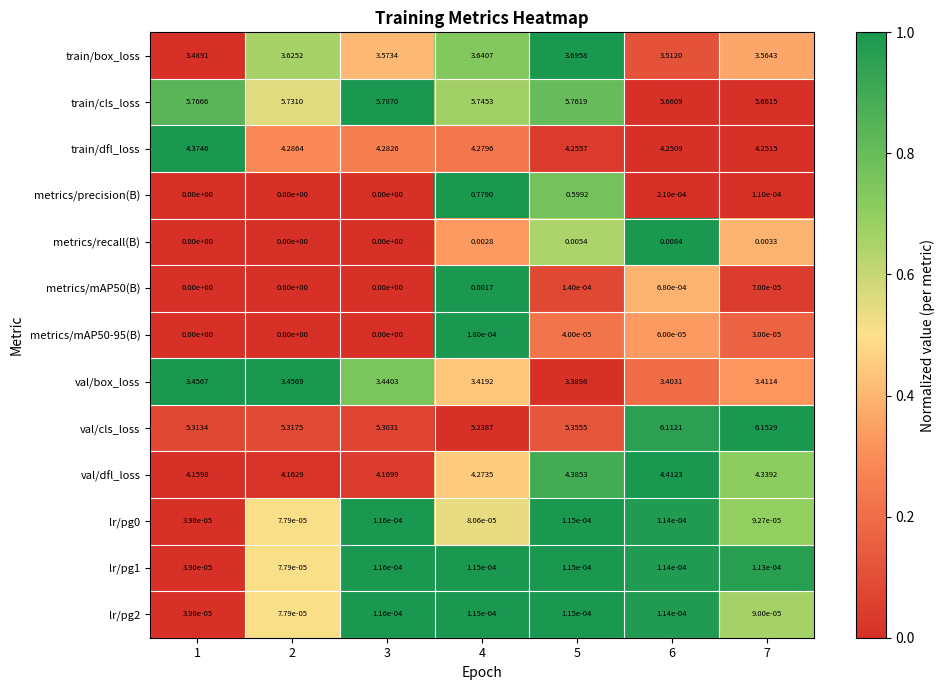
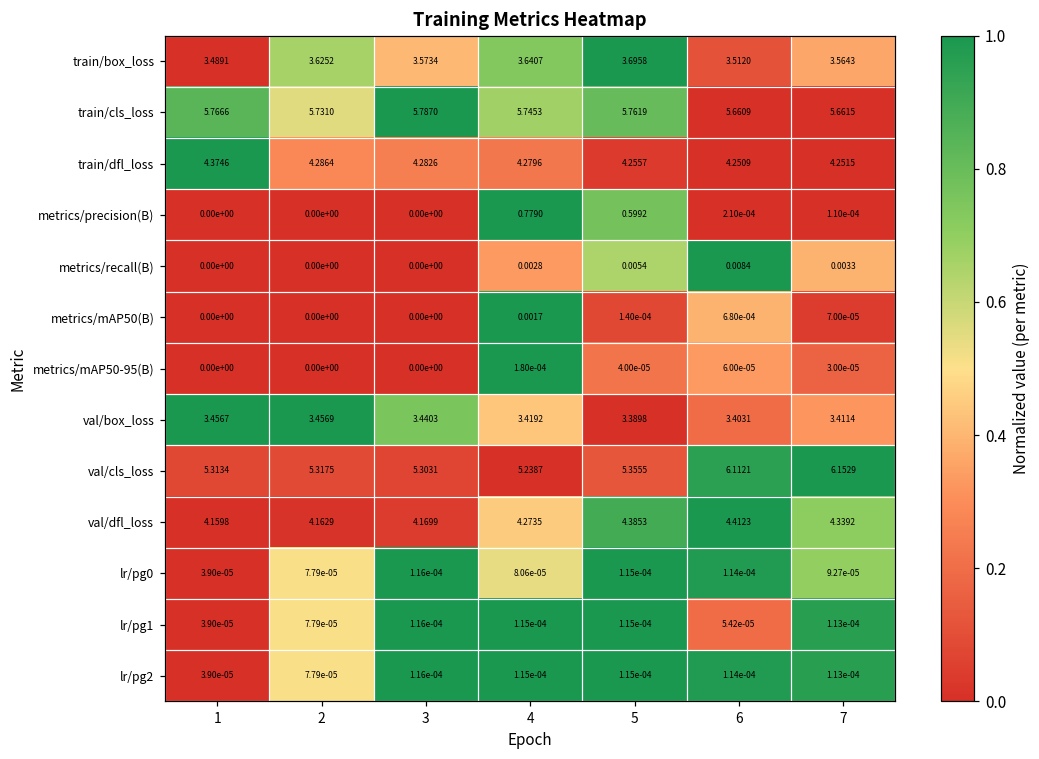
lr/pg1, 6: 1.14e-04 -> 5.42e-05
lr/pg2, 7: 9.00e-05 -> 1.13e-04
